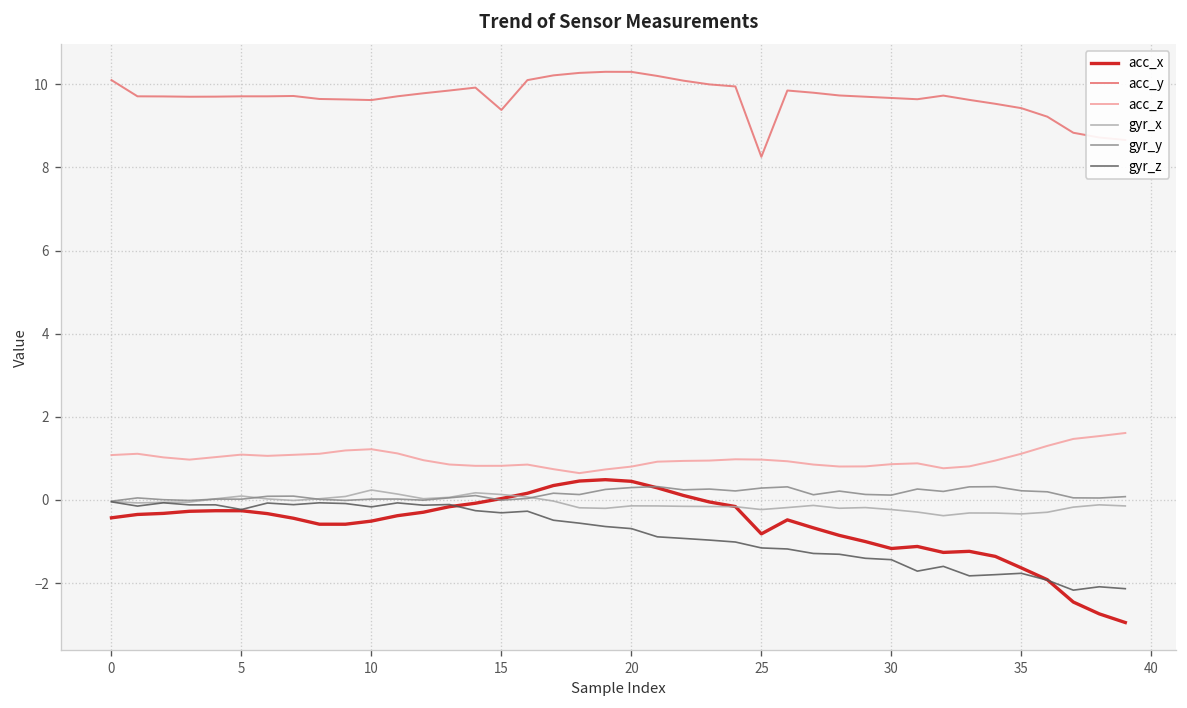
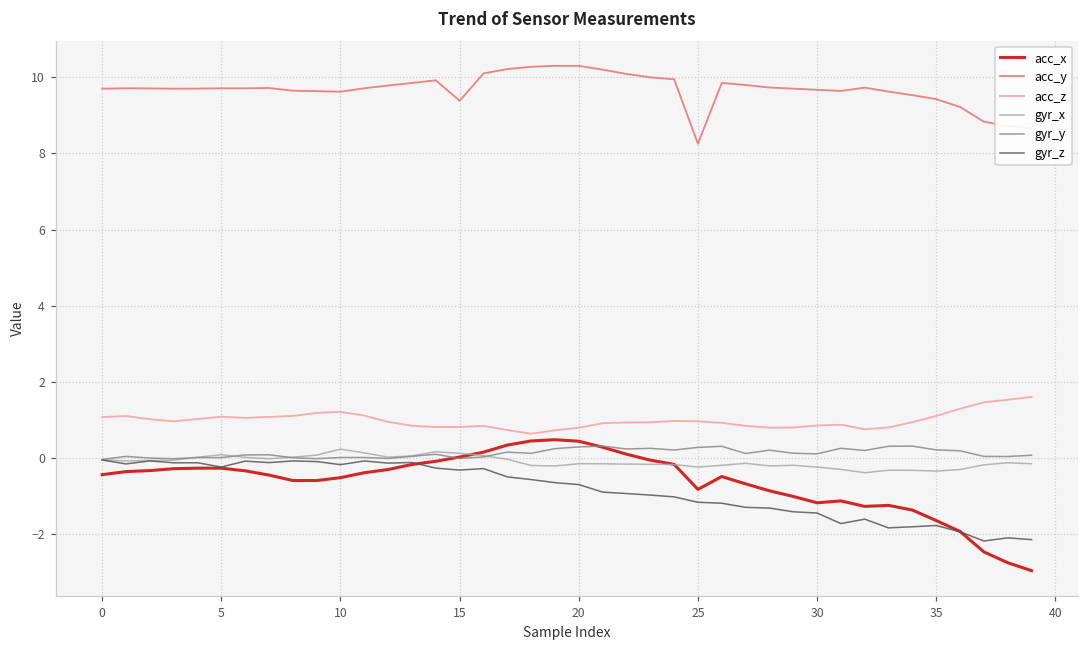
acc_y, 0: 10.1 -> 9.7
